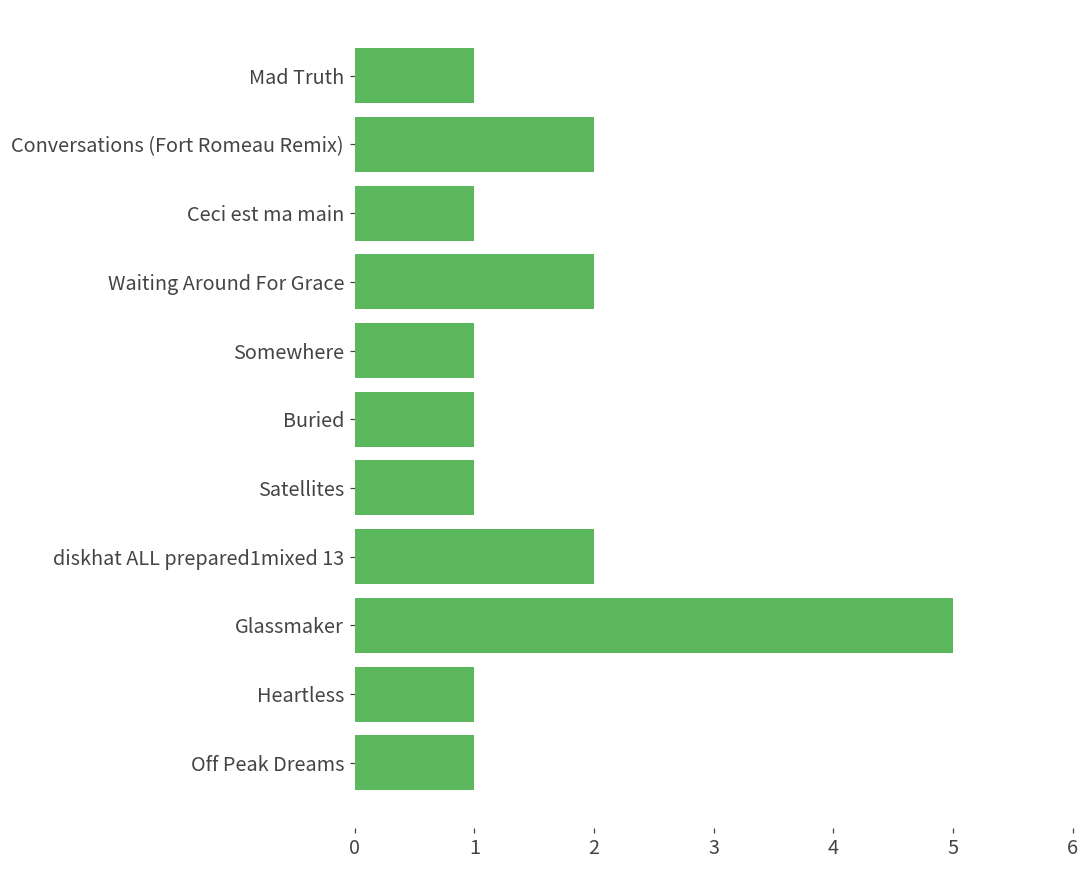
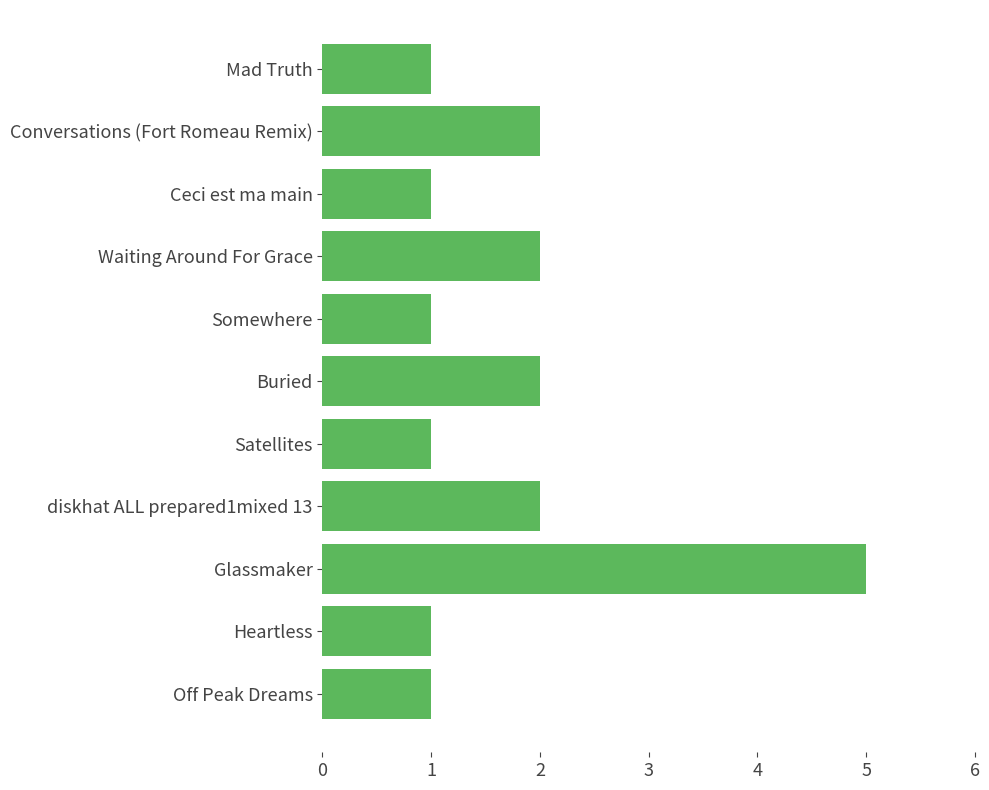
Buried: 1 -> 2
